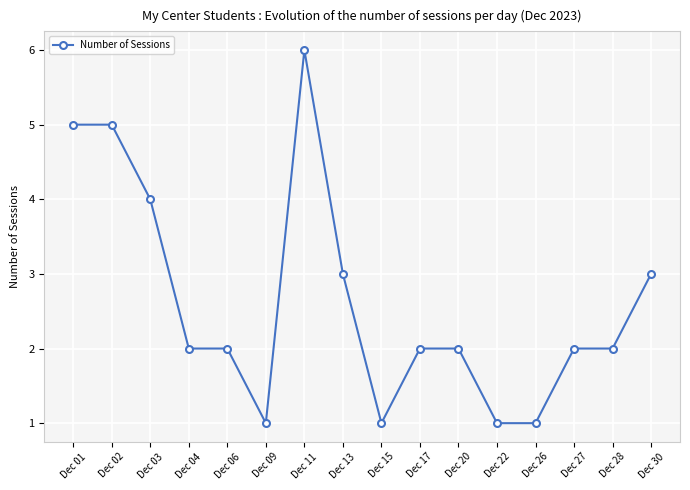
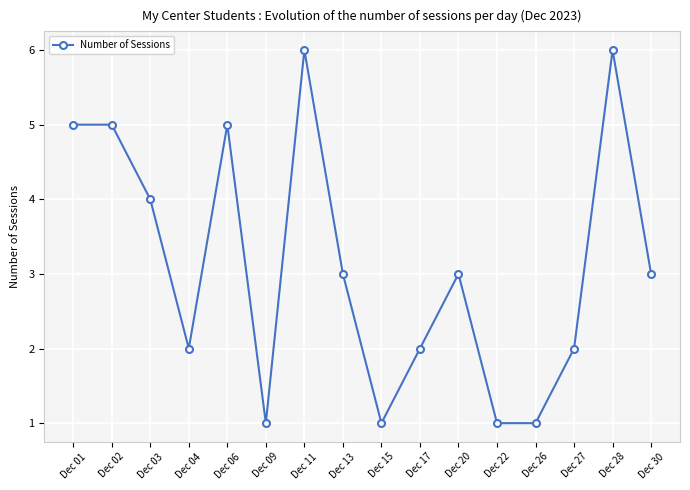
Dec 06: 2 -> 5
Dec 20: 2 -> 3
Dec 28: 2 -> 6
